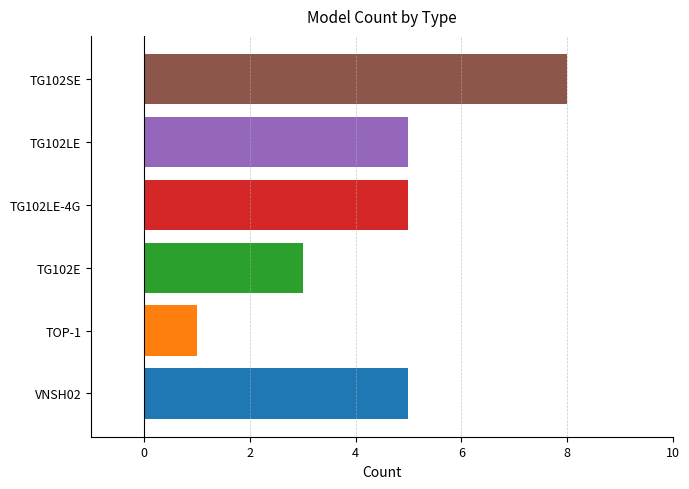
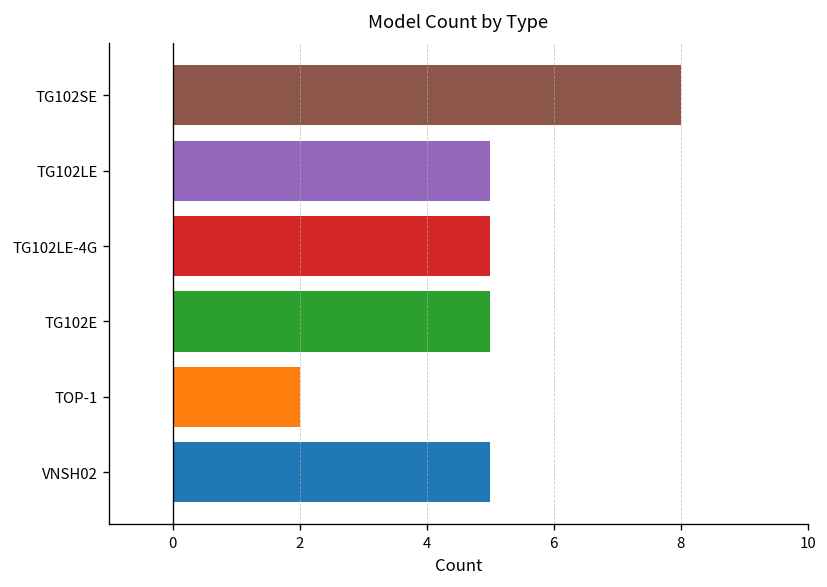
TG102E: 3 -> 5
TOP-1: 1 -> 2
